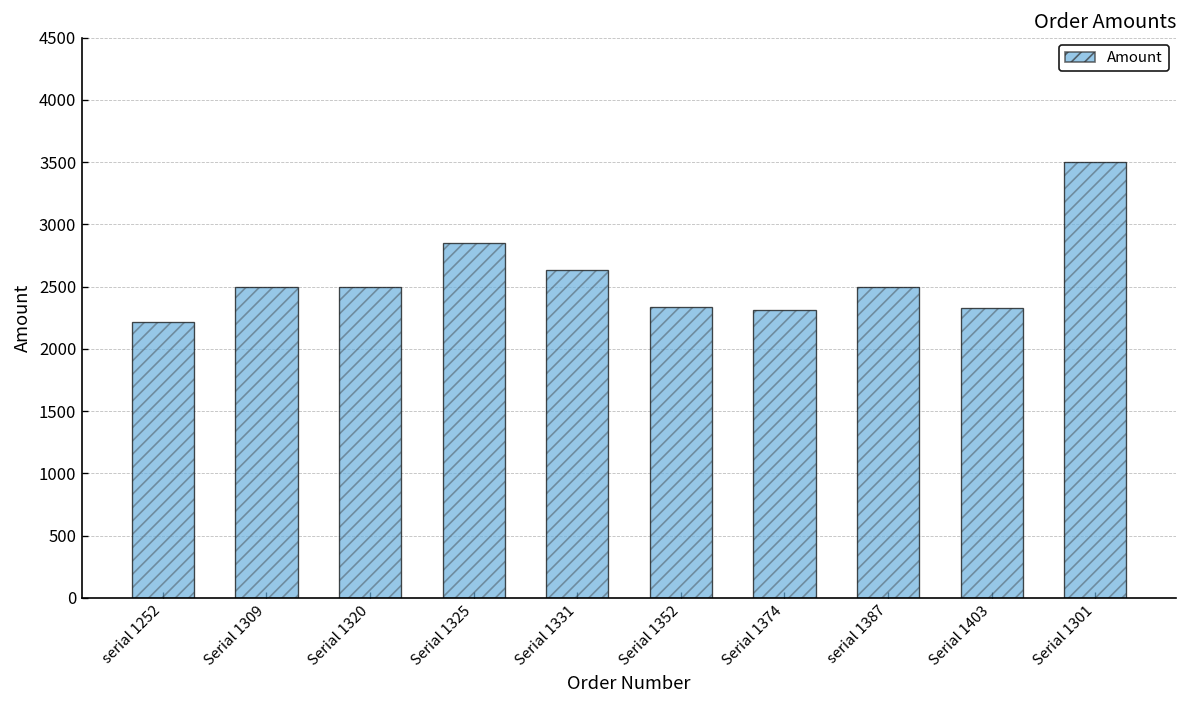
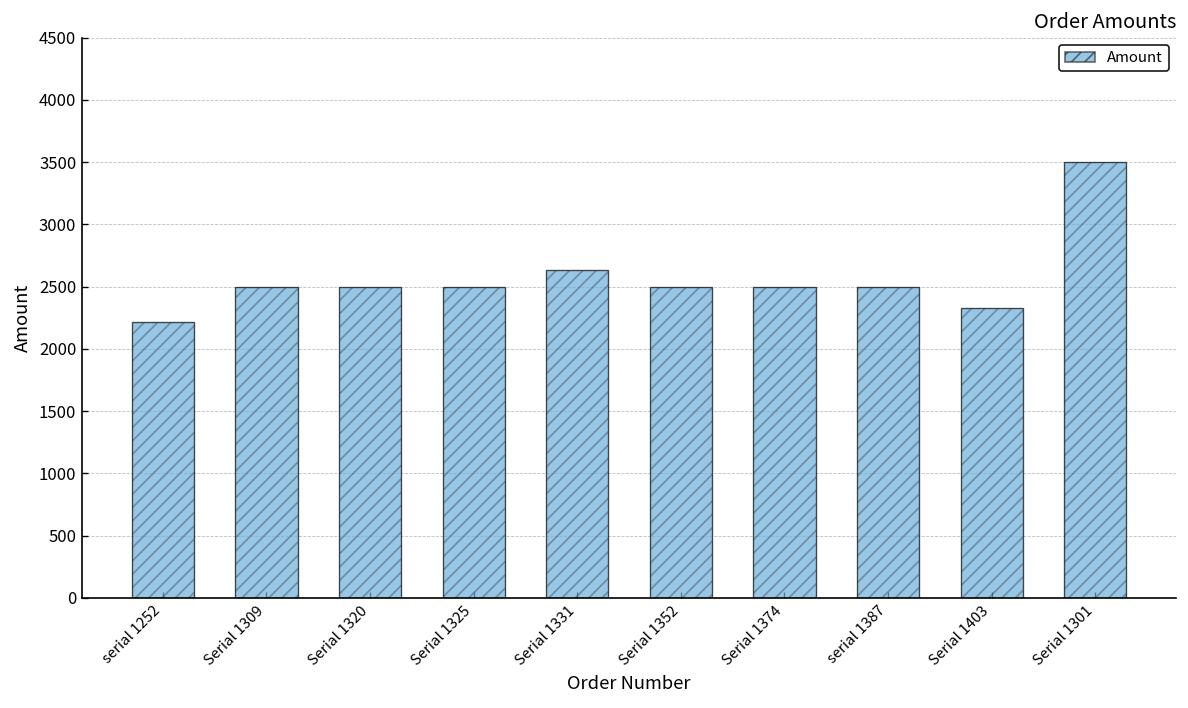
Serial 1325: 2850 -> 2500
Serial 1352: 2330 -> 2500
Serial 1374: 2320 -> 2500
